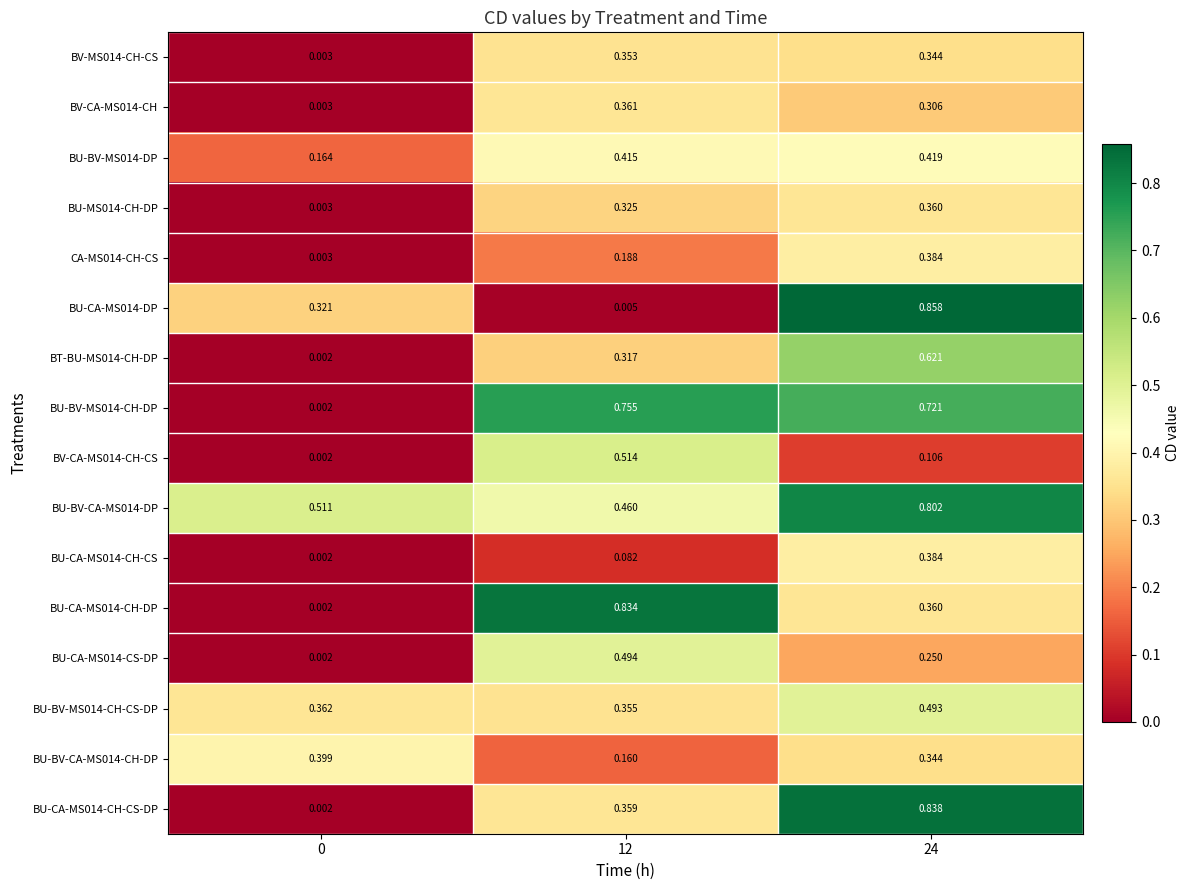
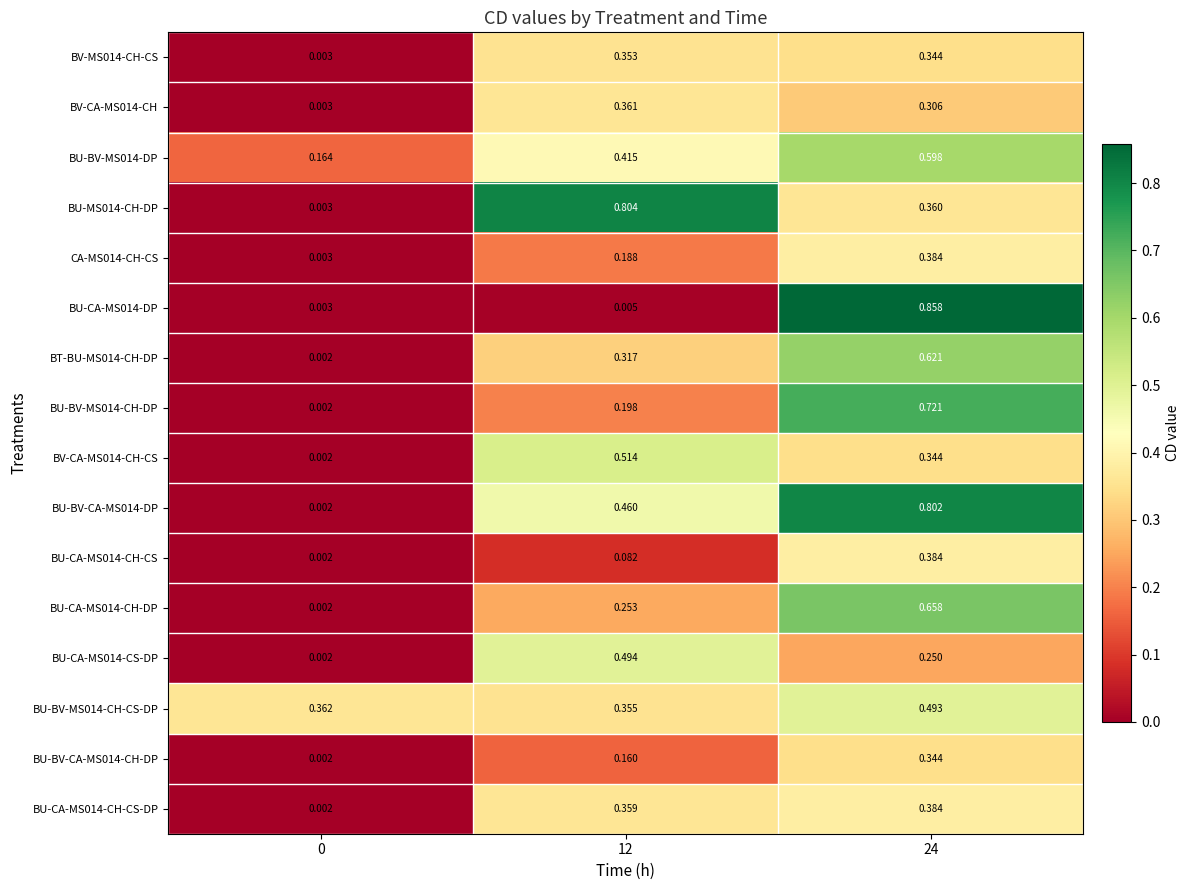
BU-BV-MS014-DP, 24: 0.419 -> 0.598
BU-MS014-CH-DP, 12: 0.325 -> 0.804
BU-CA-MS014-DP, 0: 0.321 -> 0.003
BU-BV-MS014-CH-DP, 12: 0.755 -> 0.198
BV-CA-MS014-CH-CS, 24: 0.106 -> 0.344
BU-BV-CA-MS014-DP, 0: 0.511 -> 0.002
BU-CA-MS014-CH-DP, 12: 0.834 -> 0.253
BU-CA-MS014-CH-DP, 24: 0.360 -> 0.658
BU-BV-CA-MS014-CH-DP, 0: 0.399 -> 0.002
BU-CA-MS014-CH-CS-DP, 24: 0.838 -> 0.384
